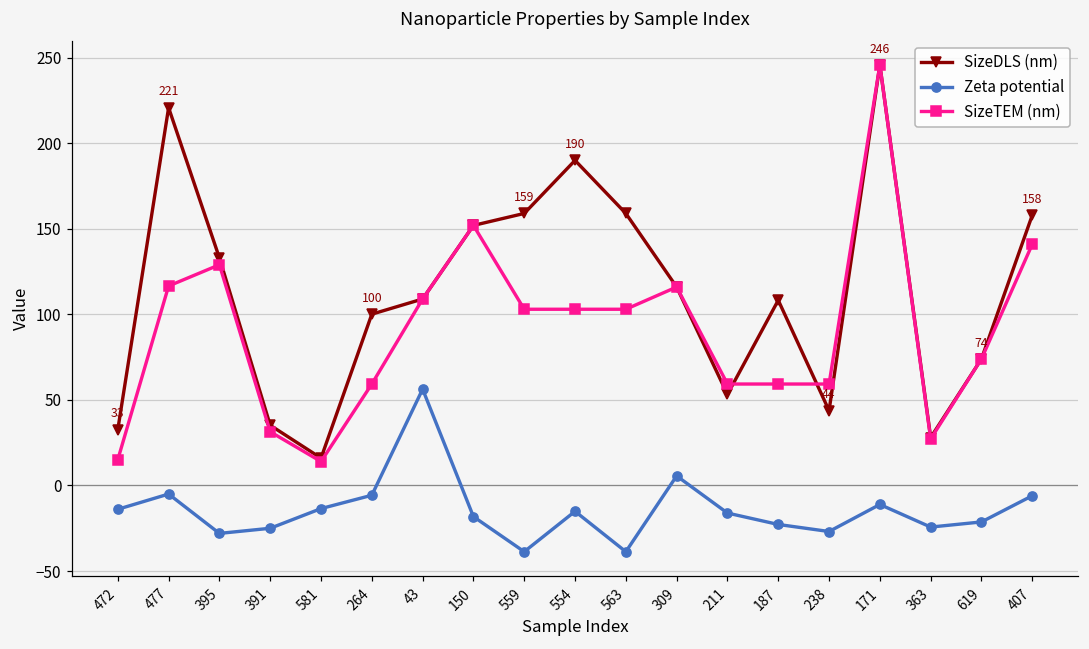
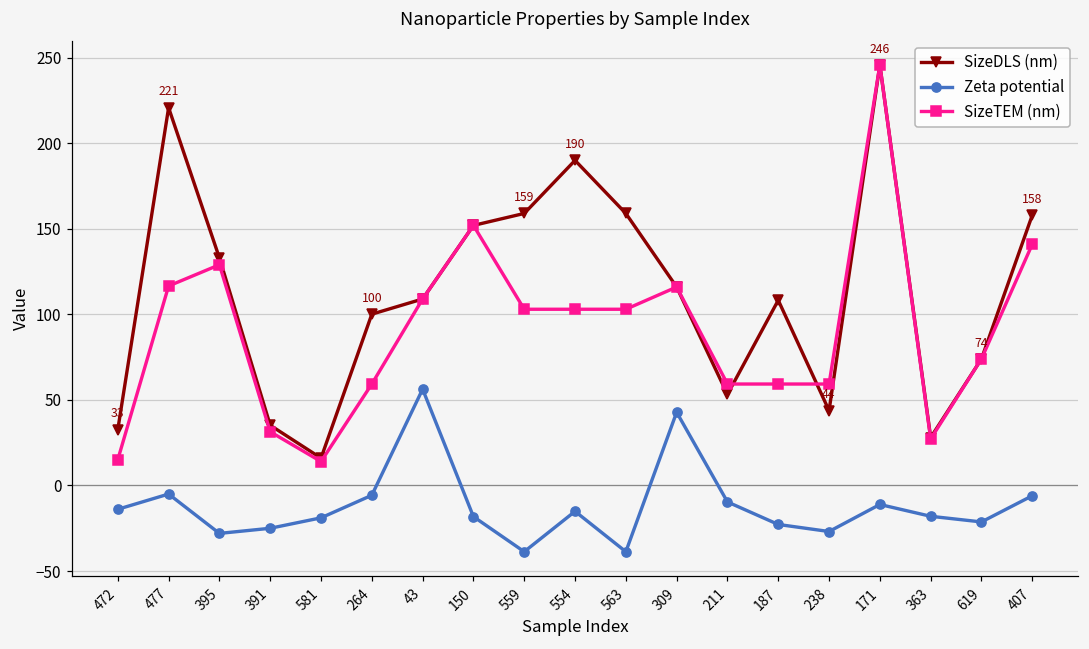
Zeta potential, 581: -14 -> -19
Zeta potential, 309: 6 -> 43
Zeta potential, 211: -16 -> -10
Zeta potential, 363: -24 -> -18
